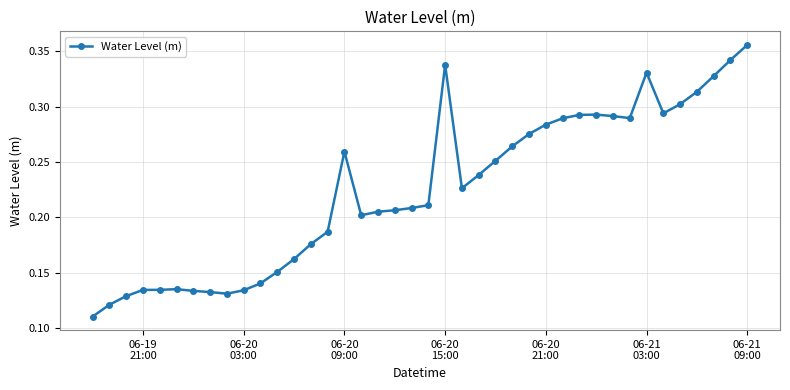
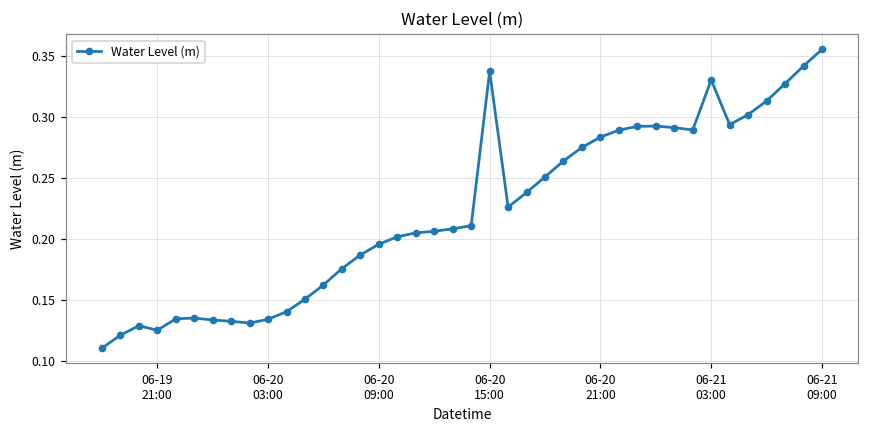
06-19 21:00: 0.135 -> 0.125
06-20 09:00: 0.259 -> 0.196
